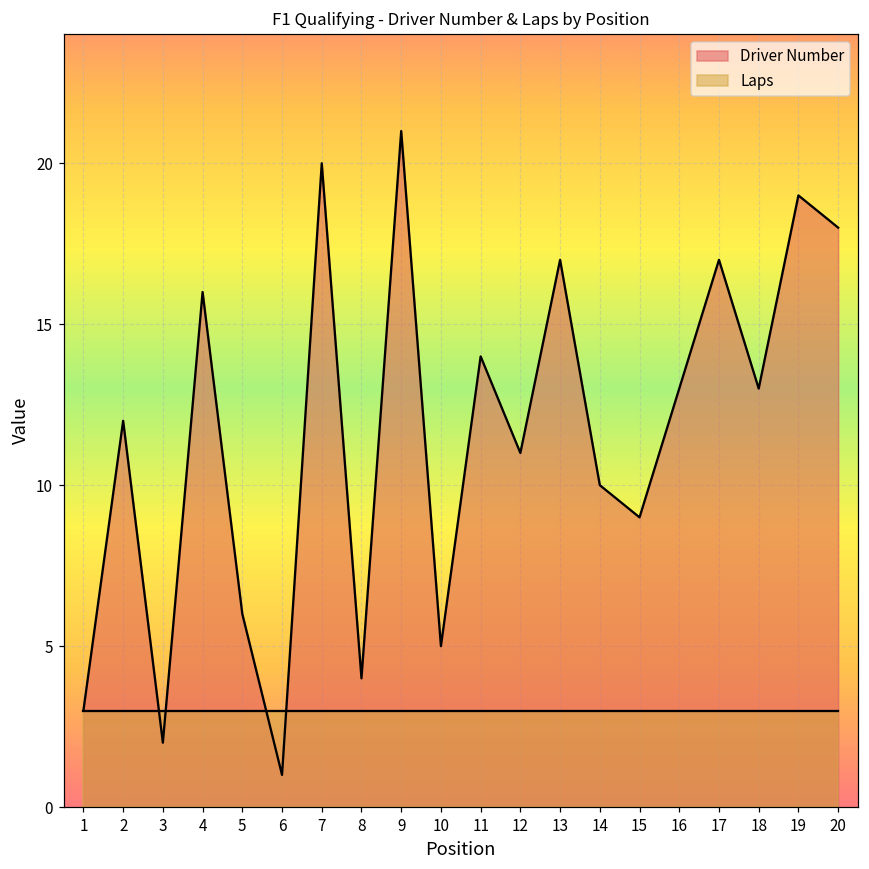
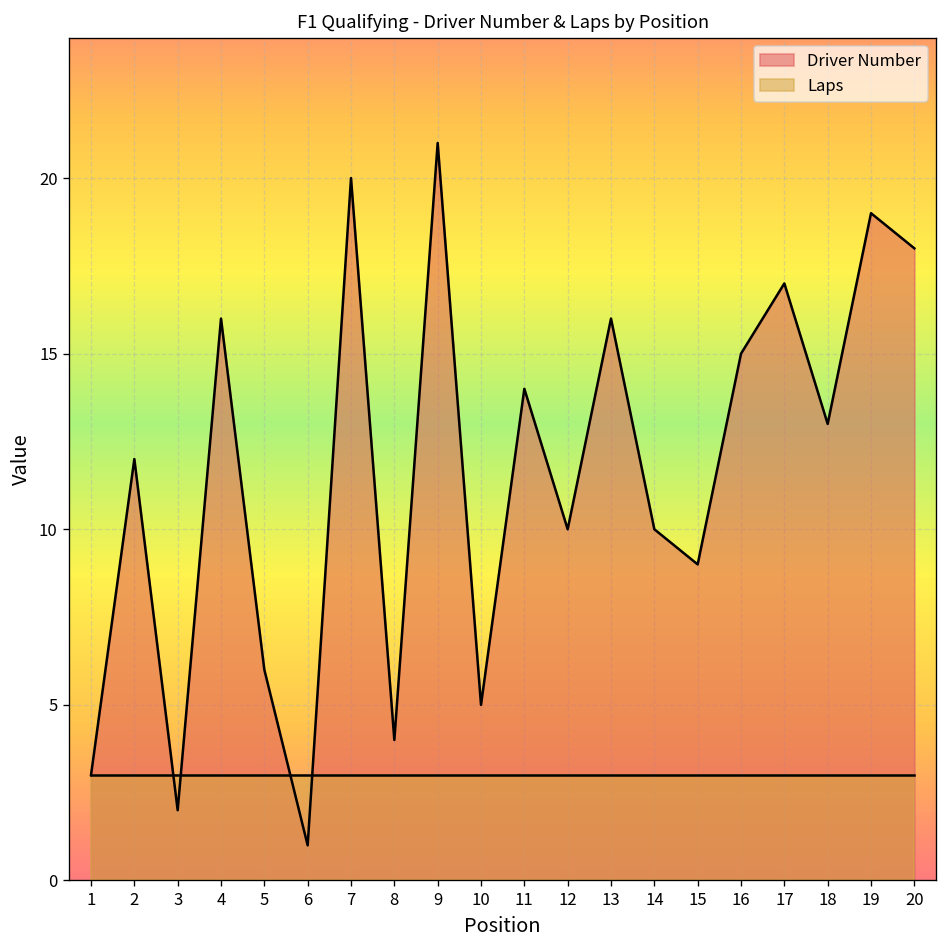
Driver Number, 12: 11 -> 10
Driver Number, 13: 17 -> 16
Driver Number, 16: 13 -> 15
